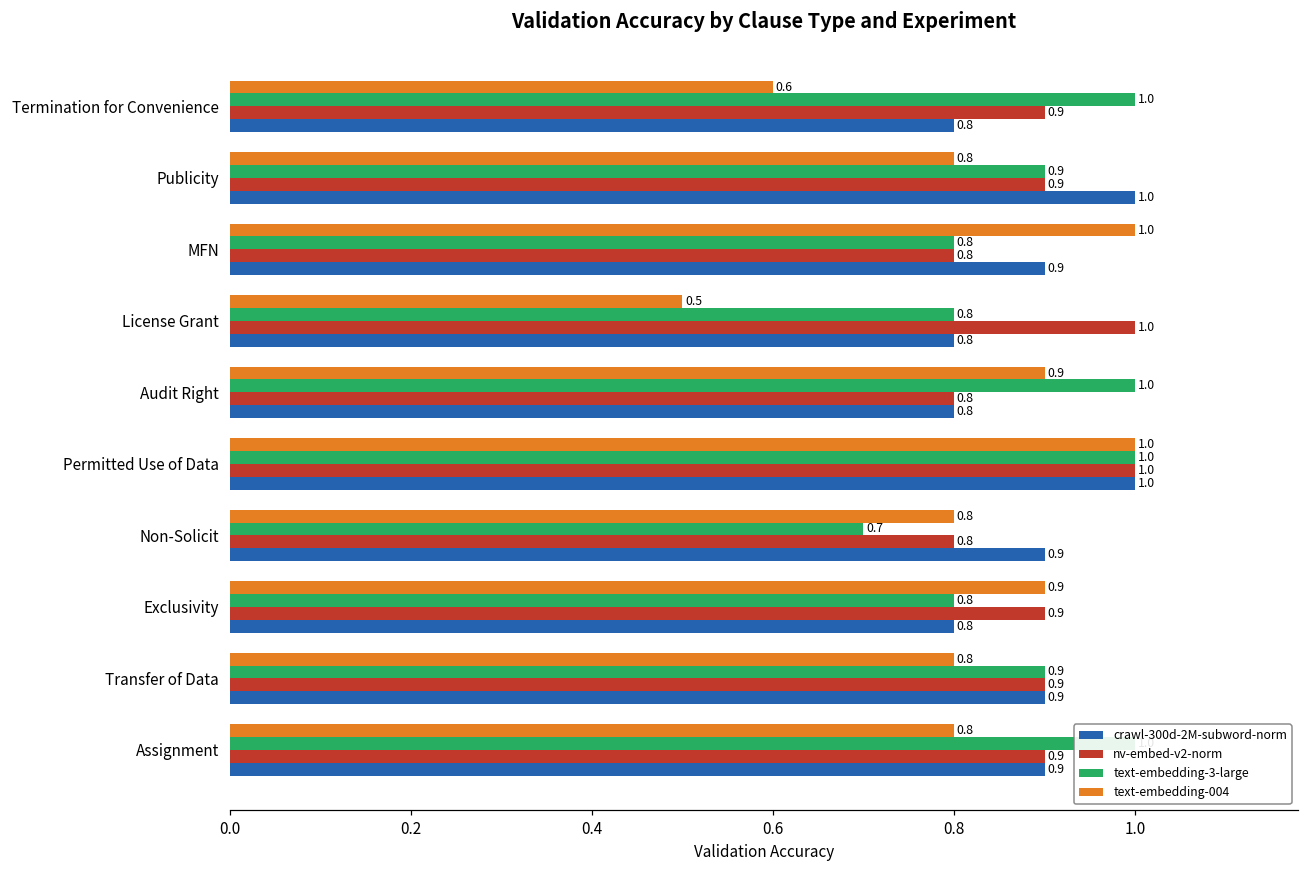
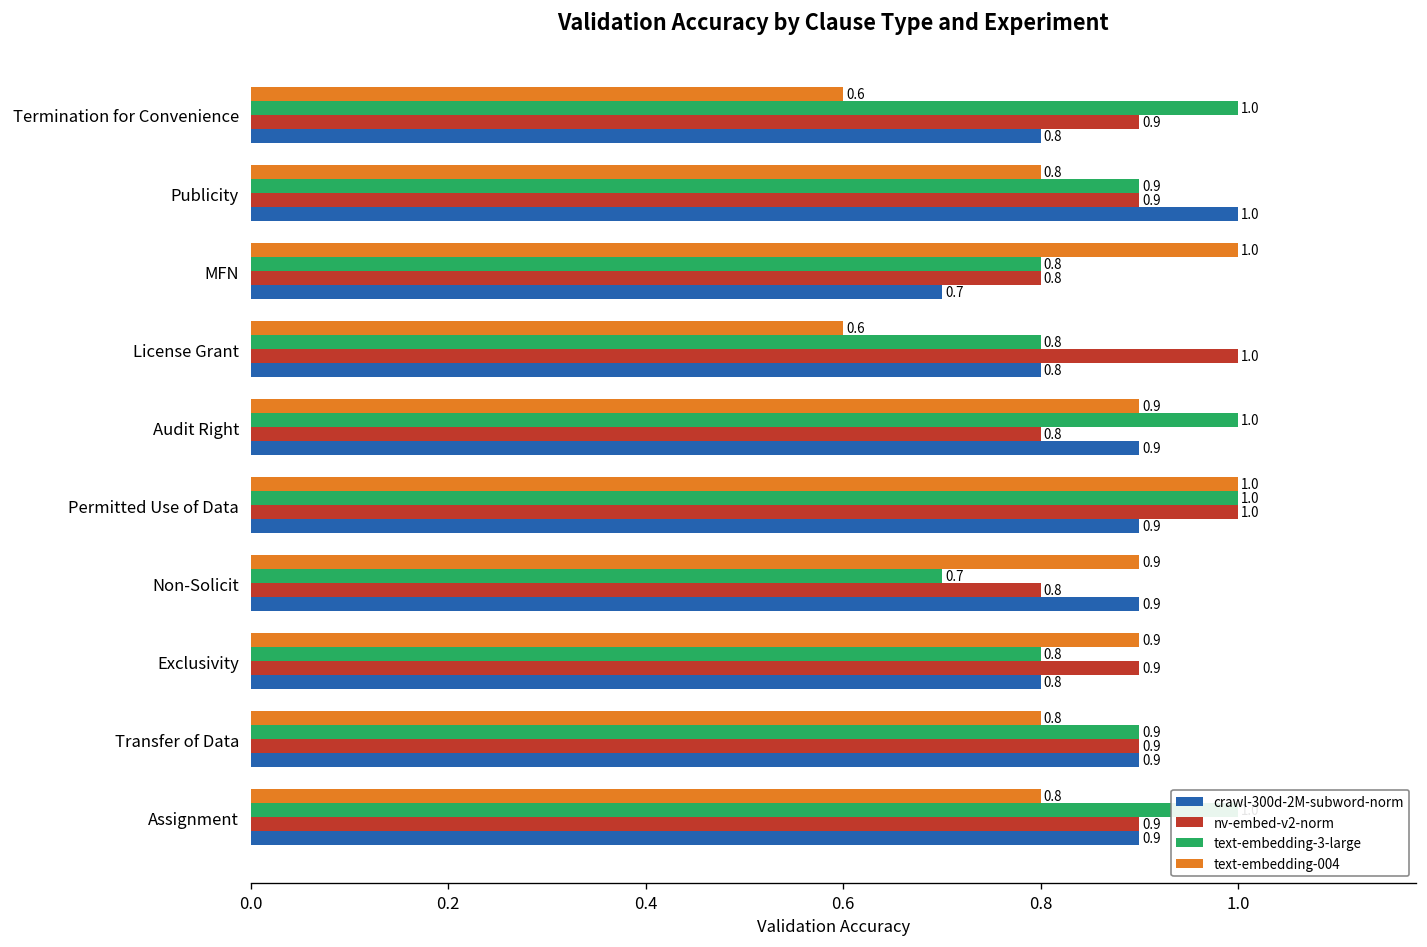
crawl-300d-2M-subword-norm, MFN: 0.9 -> 0.7
text-embedding-004, License Grant: 0.5 -> 0.6
crawl-300d-2M-subword-norm, Audit Right: 0.8 -> 0.9
crawl-300d-2M-subword-norm, Permitted Use of Data: 1.0 -> 0.9
text-embedding-004, Non-Solicit: 0.8 -> 0.9
